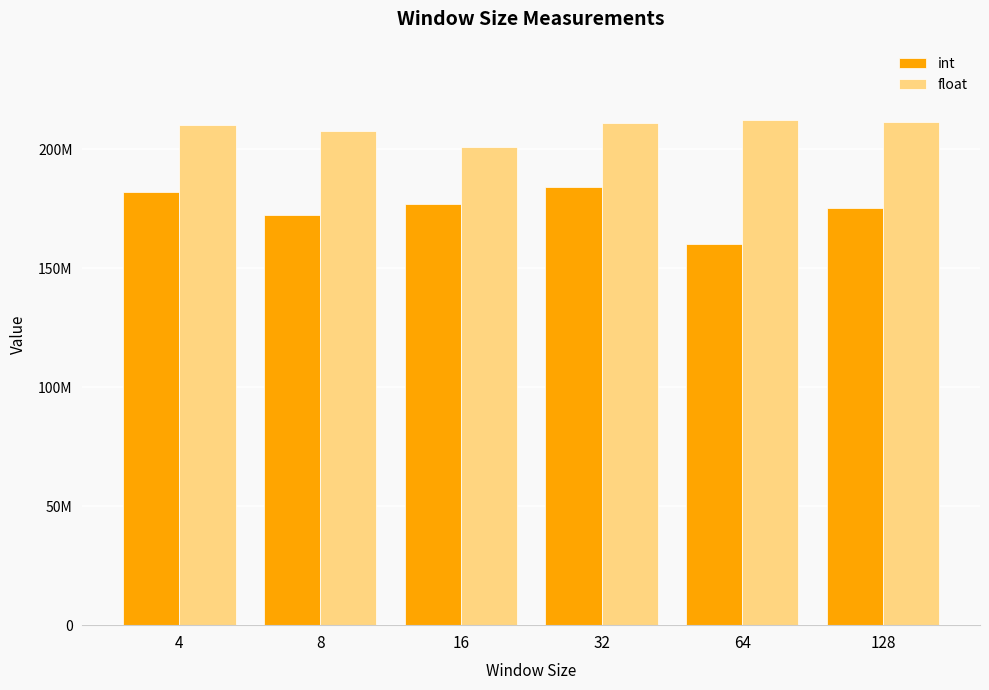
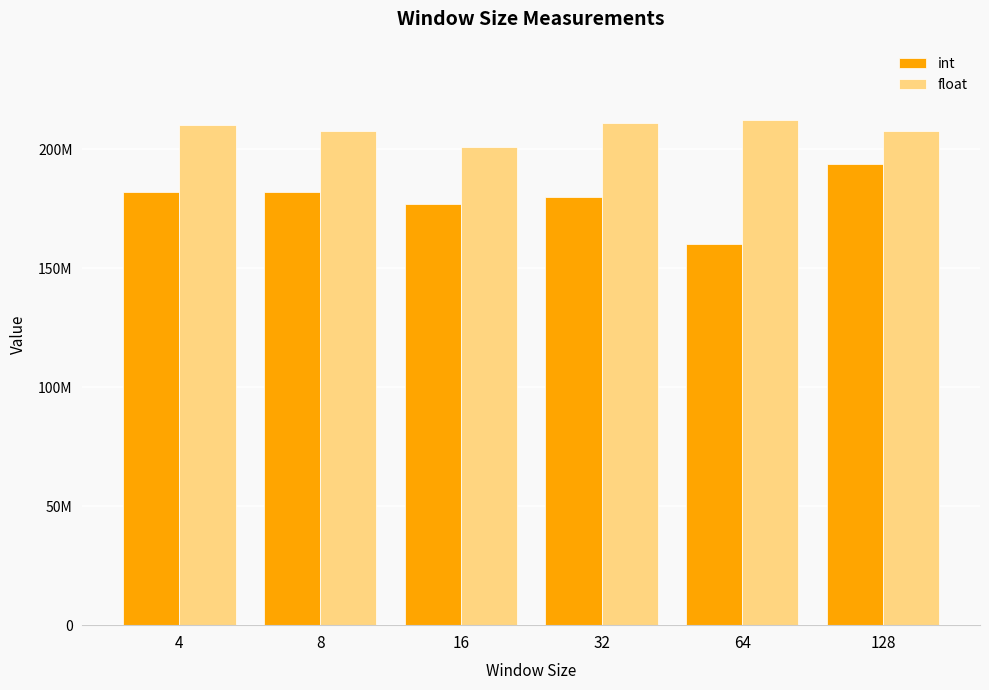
int, 8: 172000000 -> 182000000
int, 32: 184000000 -> 180000000
int, 128: 175000000 -> 194000000
float, 128: 211000000 -> 208000000
